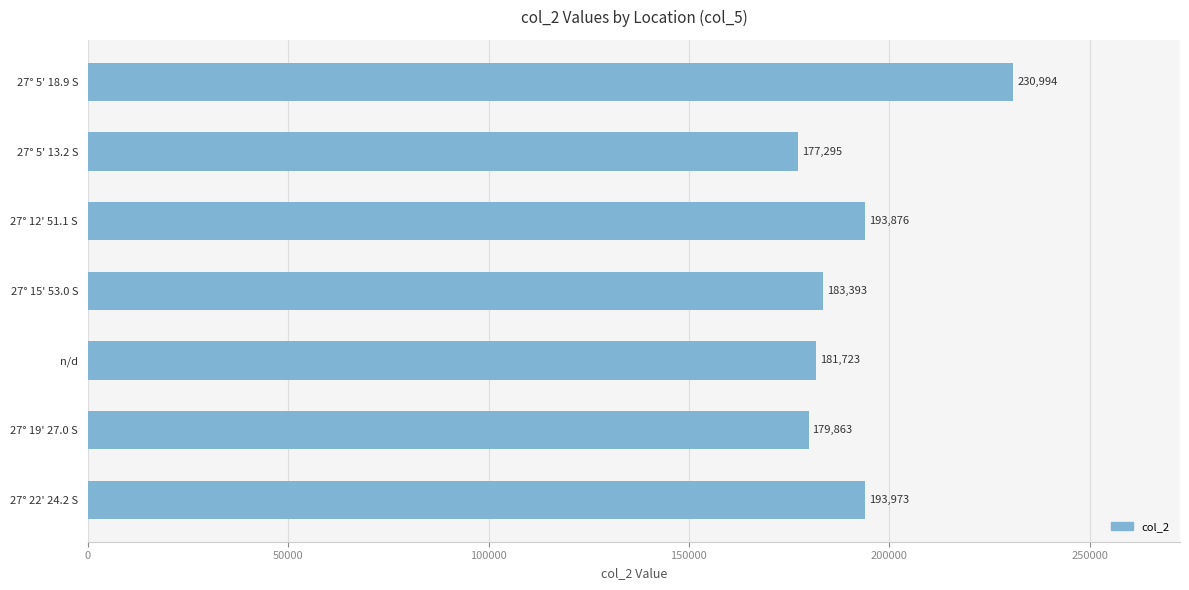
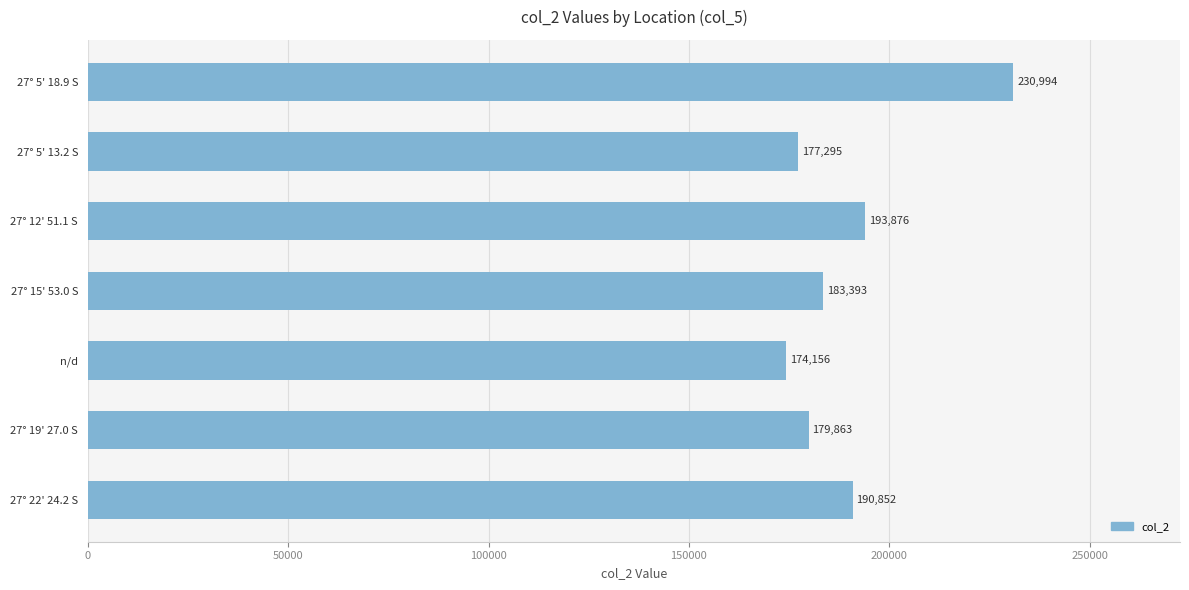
n/d: 181,723 -> 174,156
27° 22' 24.2 S: 193,973 -> 190,852
